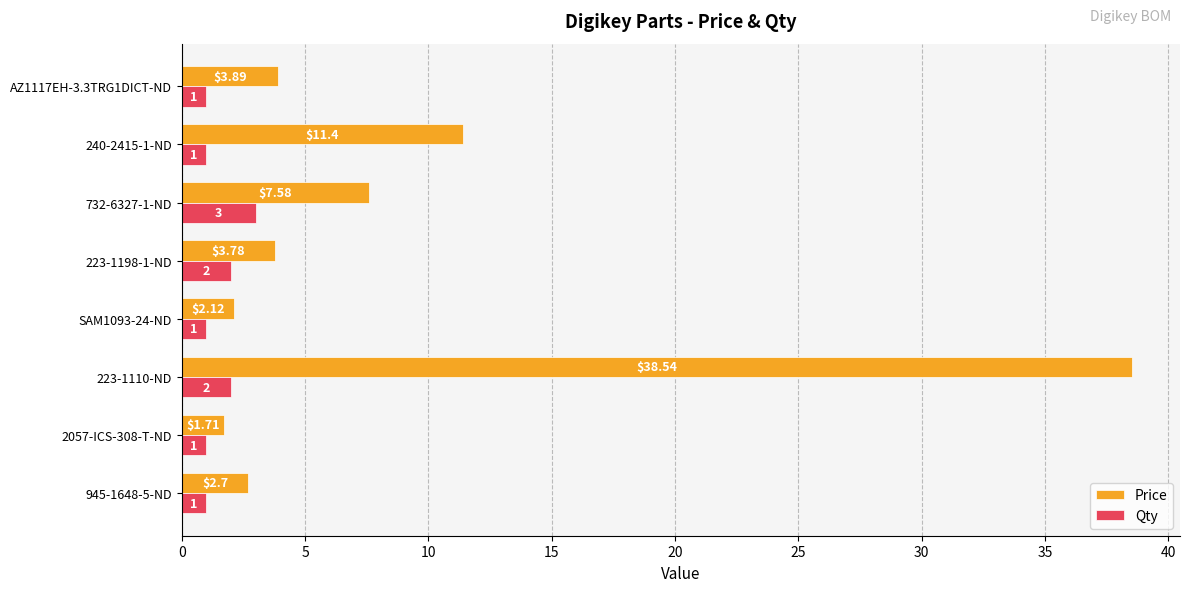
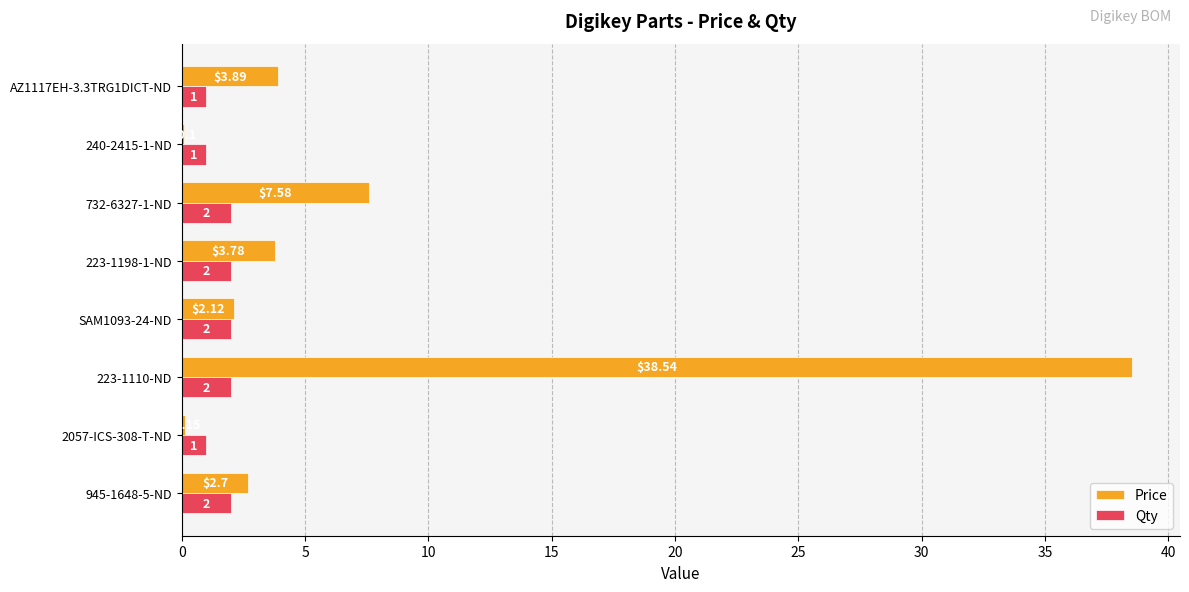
Price, 240-2415-1-ND: 11.4 -> 0.1
Qty, 732-6327-1-ND: 3 -> 2
Qty, SAM1093-24-ND: 1 -> 2
Price, 2057-ICS-308-T-ND: 1.7 -> 0.2
Qty, 945-1648-5-ND: 1 -> 2
